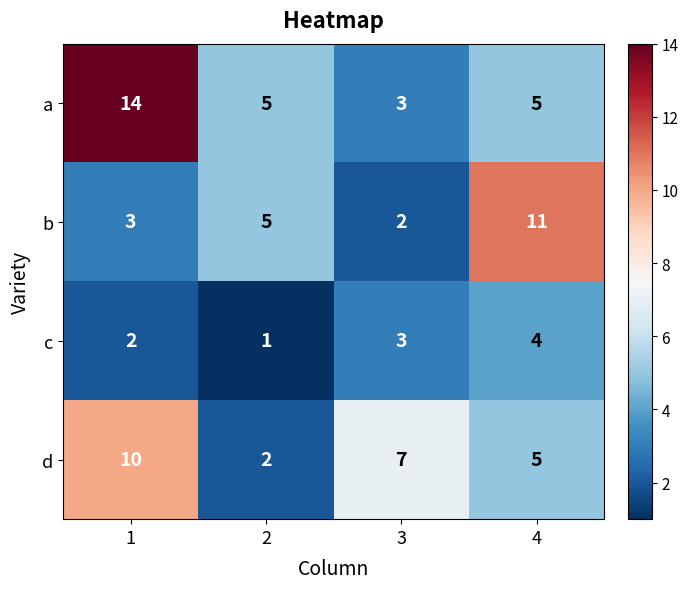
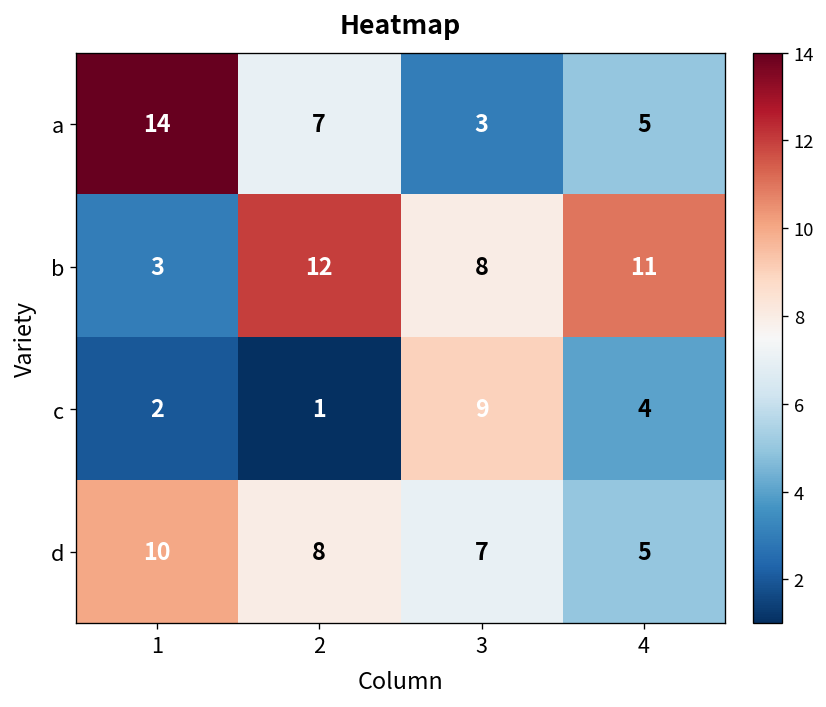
a, 2: 5 -> 7
b, 2: 5 -> 12
b, 3: 2 -> 8
c, 3: 3 -> 9
d, 2: 2 -> 8
